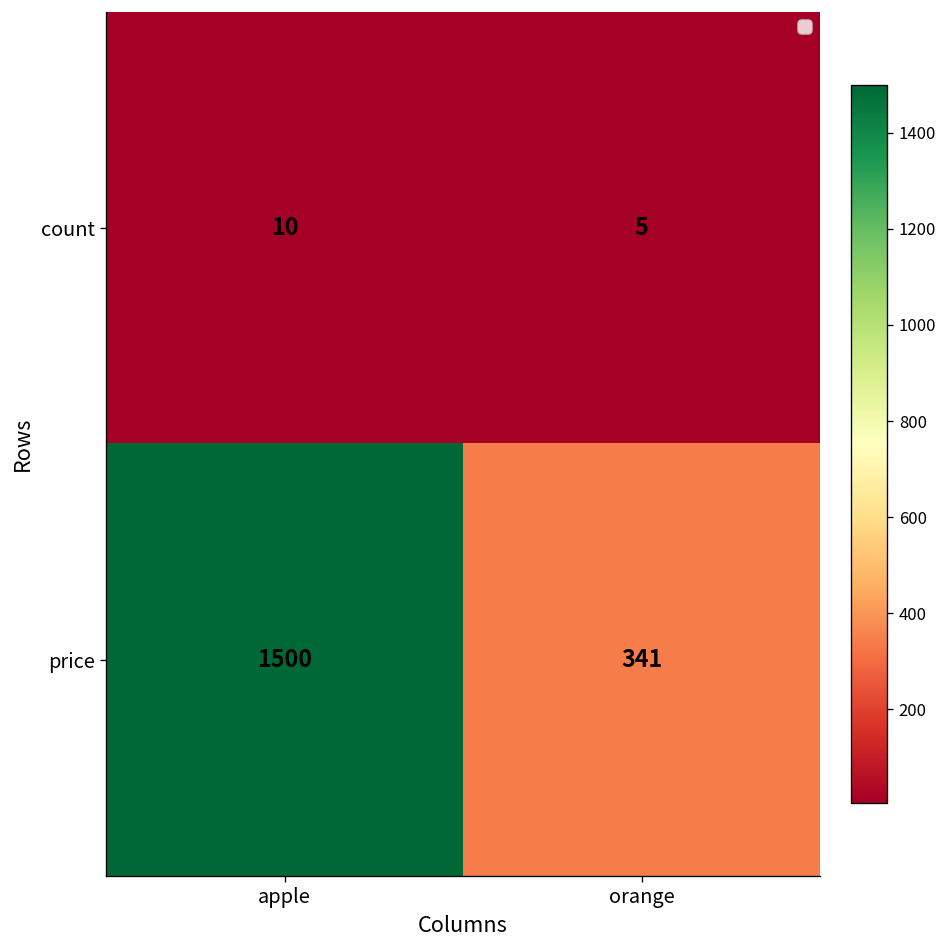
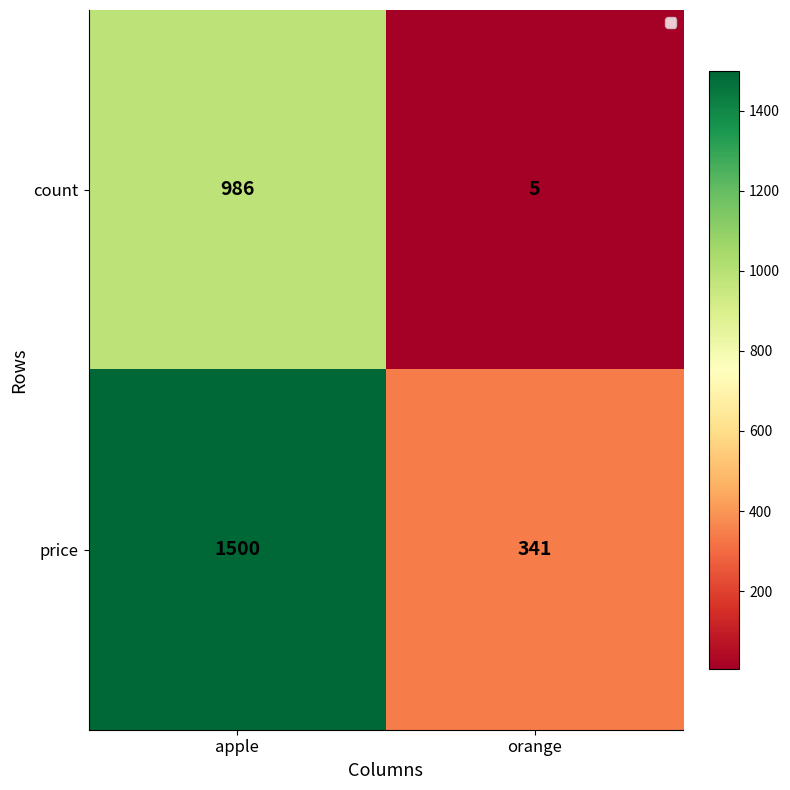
count, apple: 10 -> 986
